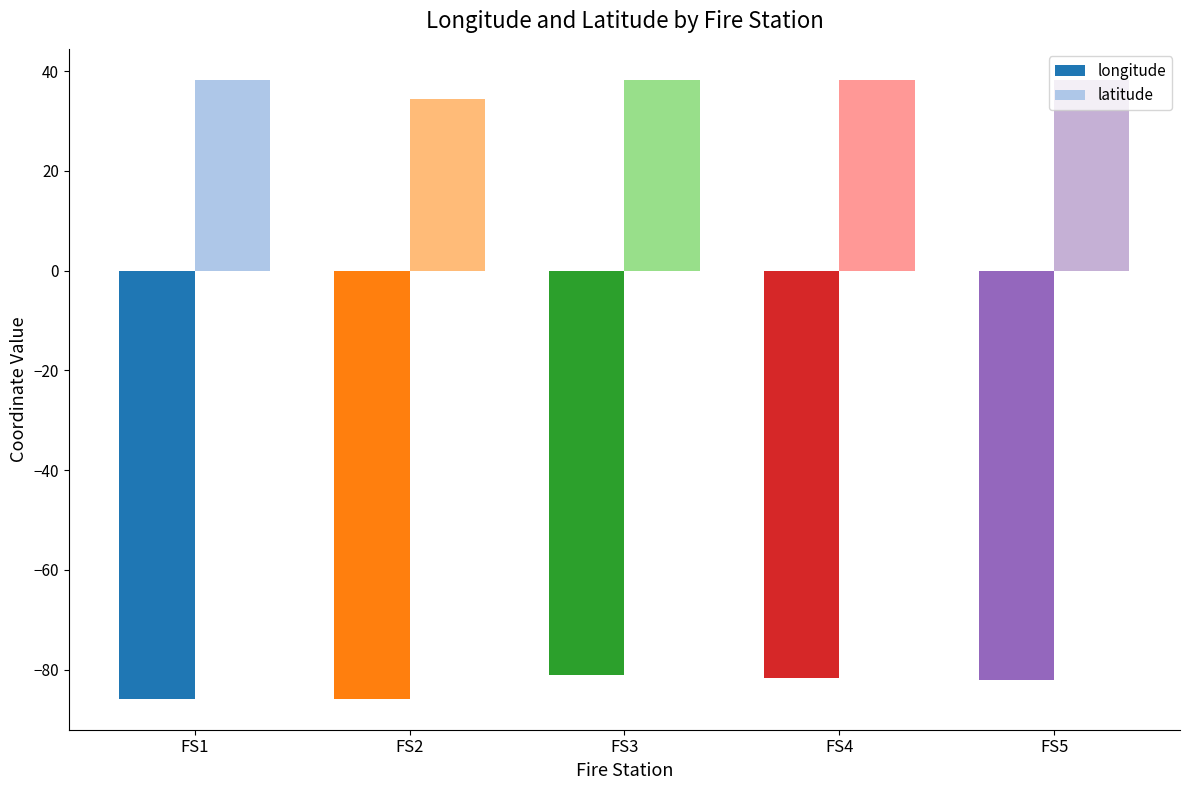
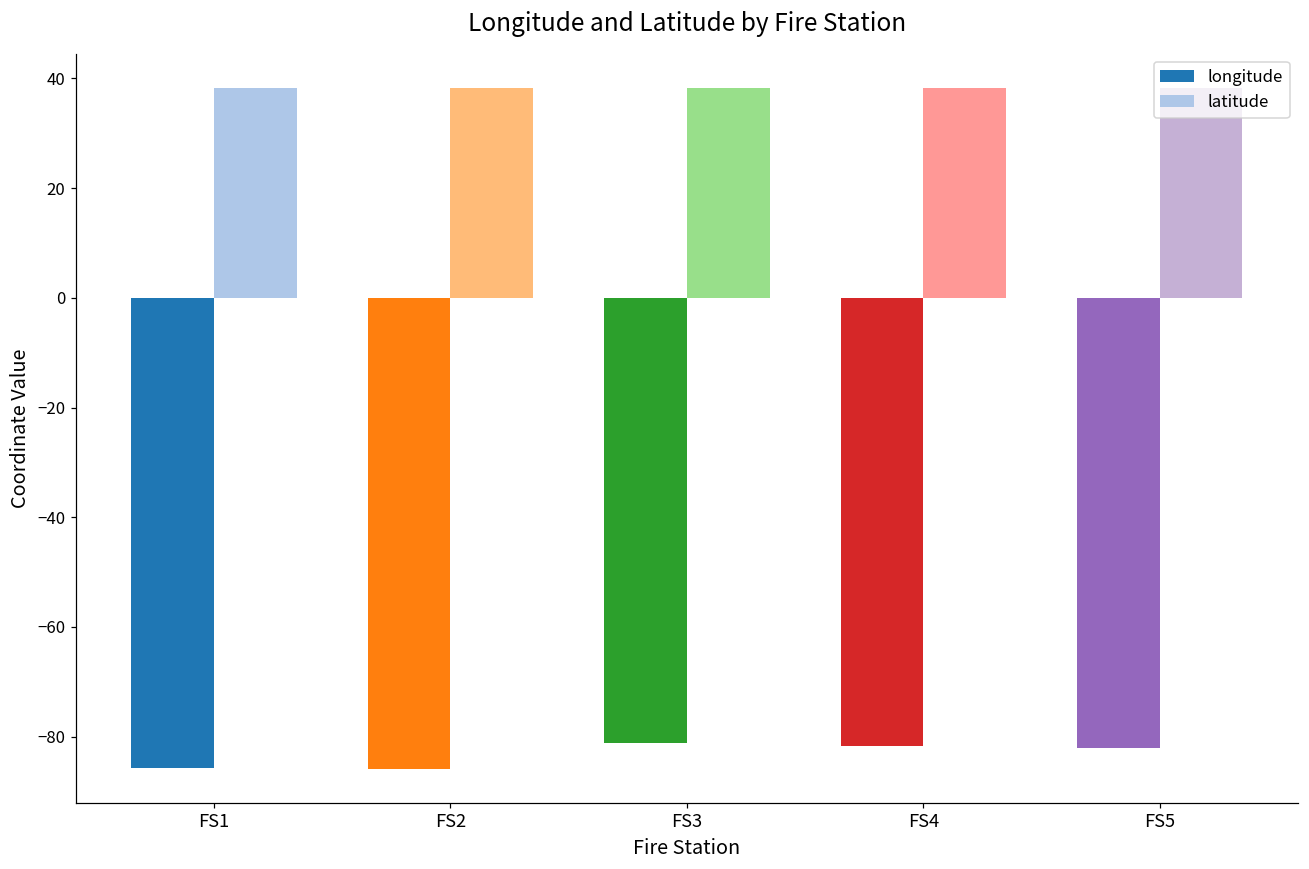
latitude, FS2: 34 -> 38
